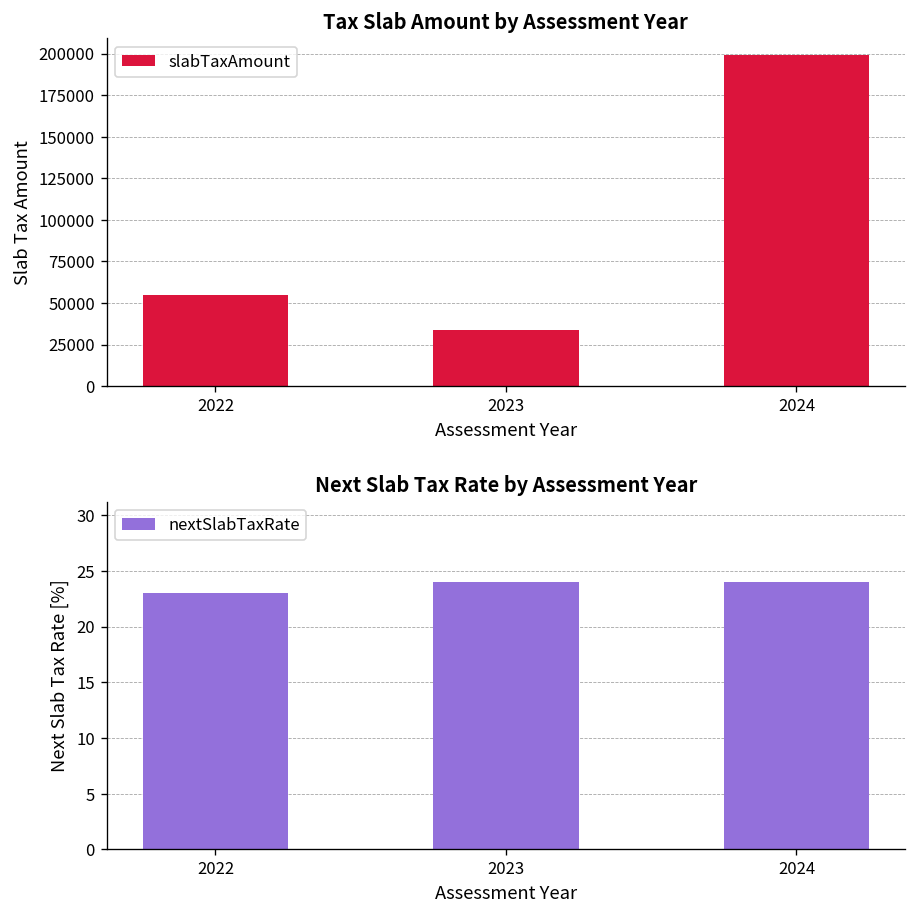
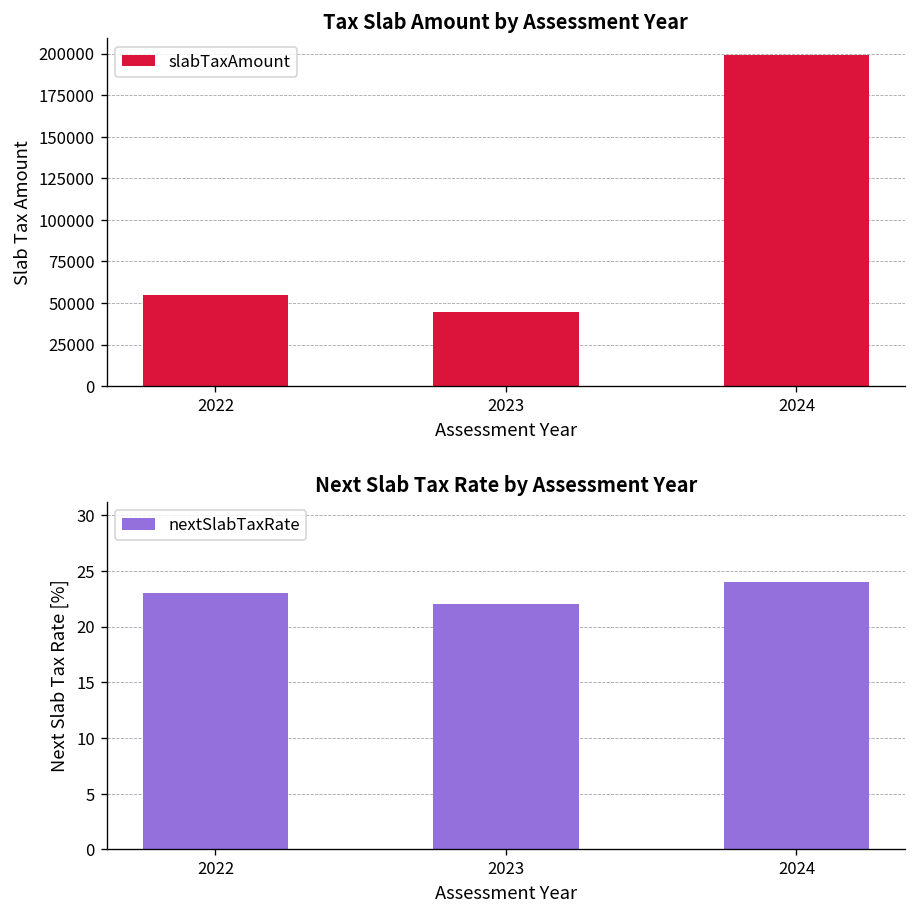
Tax Slab Amount by Assessment Year, 2023: 33000 -> 45000
Next Slab Tax Rate by Assessment Year, 2023: 24 -> 22
